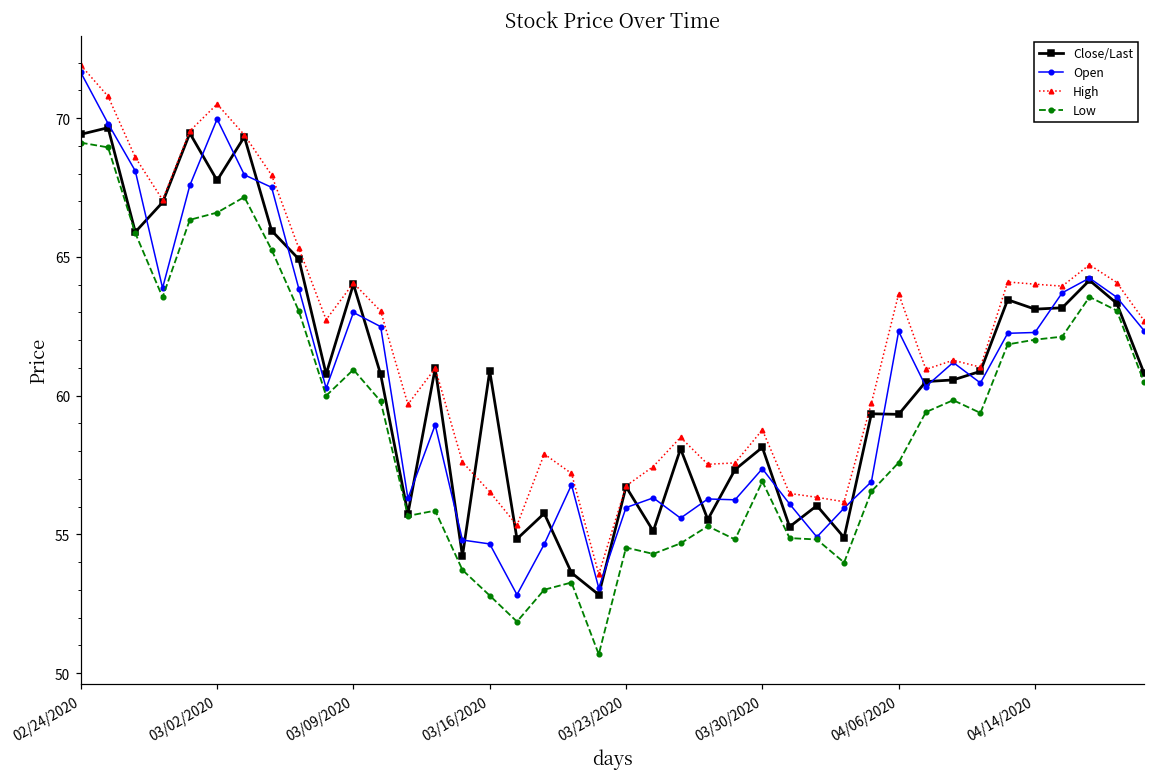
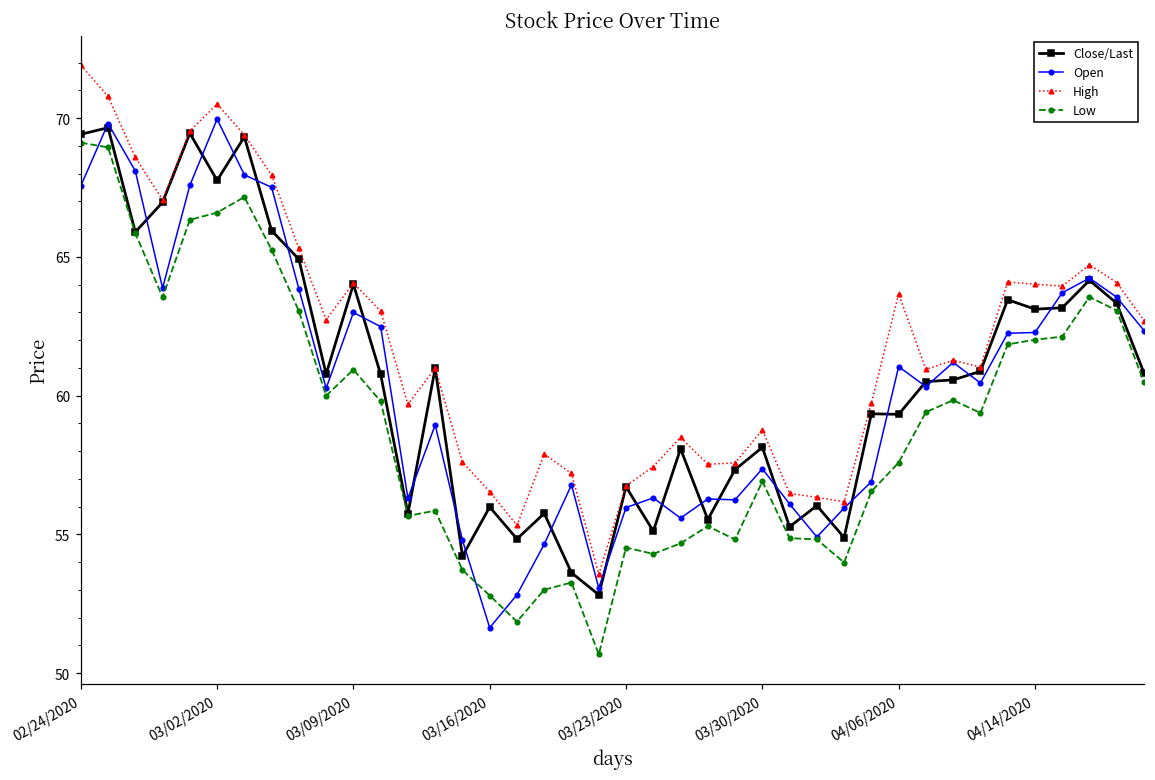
Open, 02/24/2020: 71.7 -> 67.6
Close/Last, 03/16/2020: 60.9 -> 56.0
Open, 03/16/2020: 54.7 -> 51.6
Open, 04/06/2020: 62.3 -> 61.1
